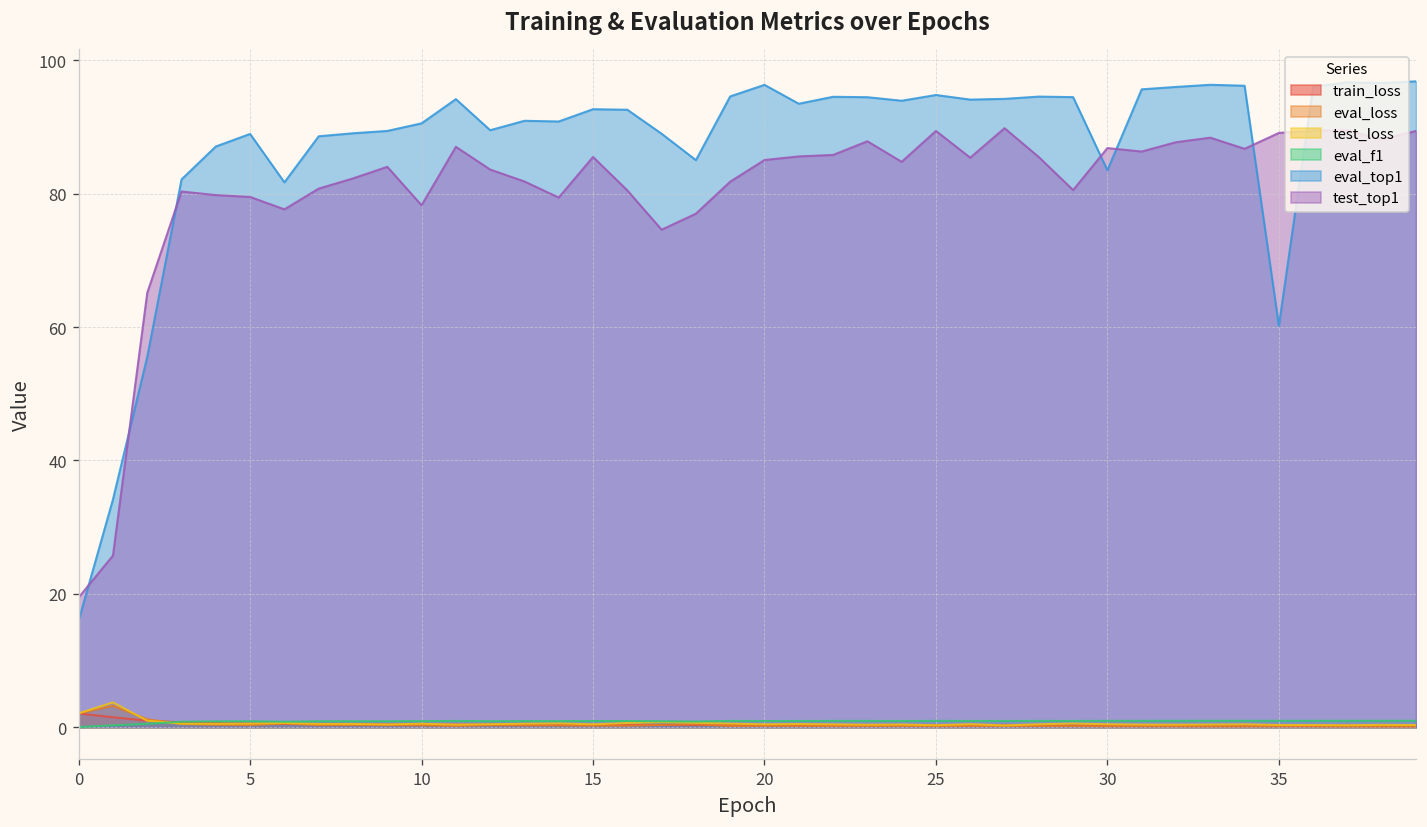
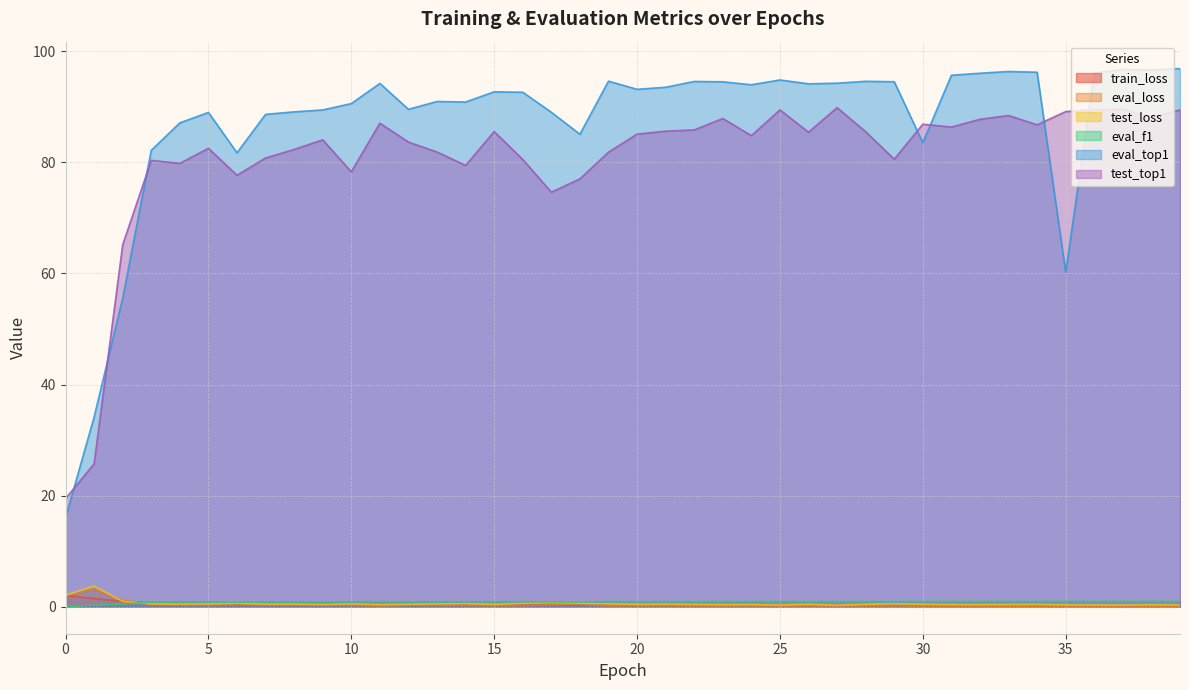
test_top1, 5: 80 -> 83
eval_top1, 20: 96 -> 93
